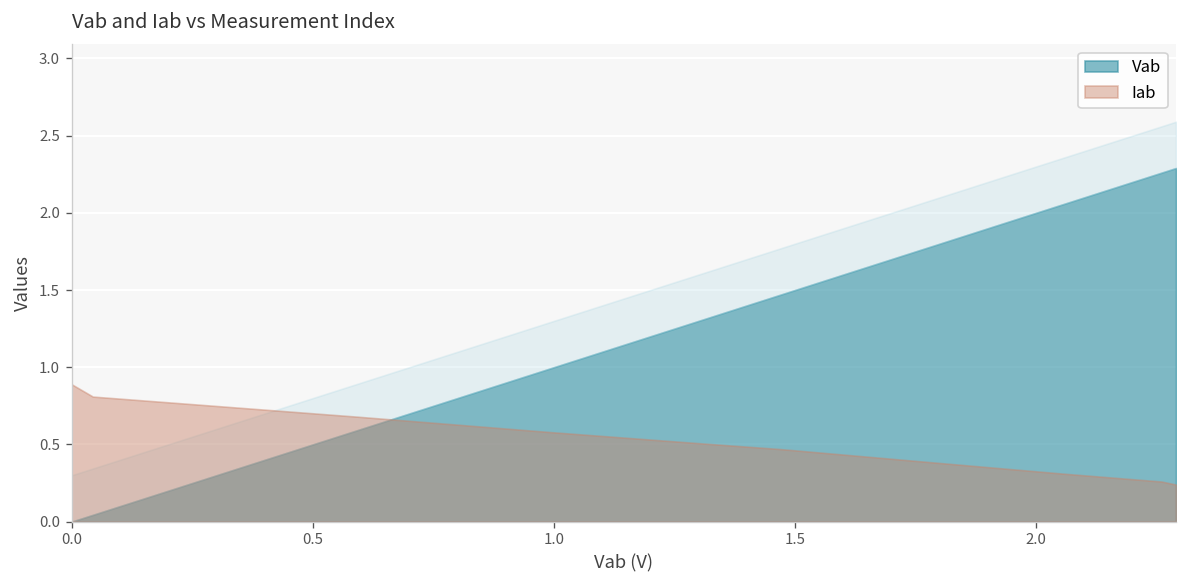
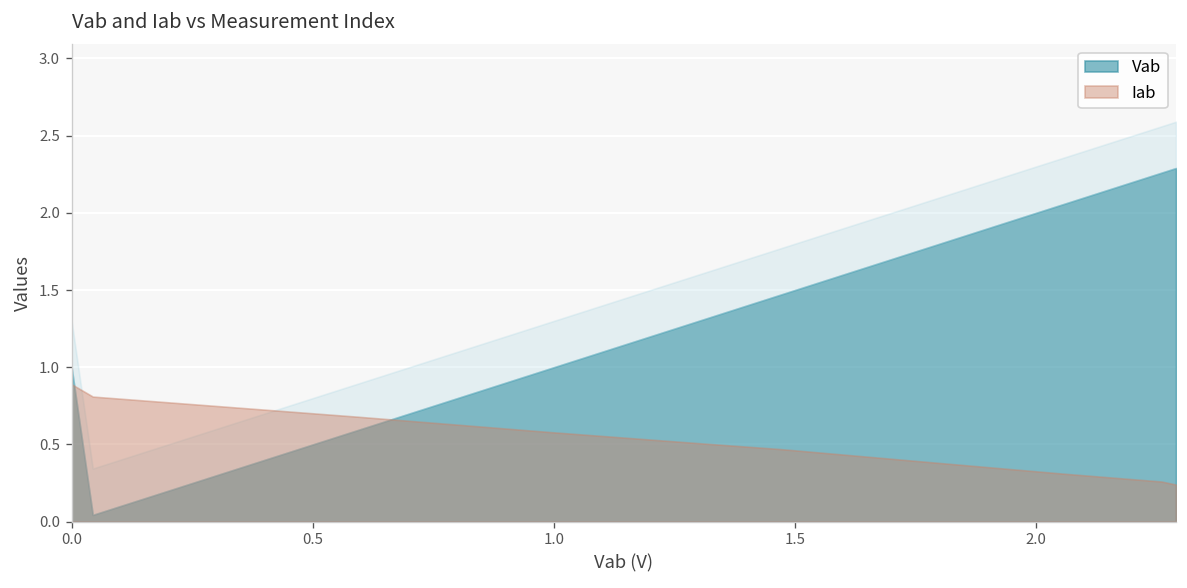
Vab, 0.0: 0 -> 1
